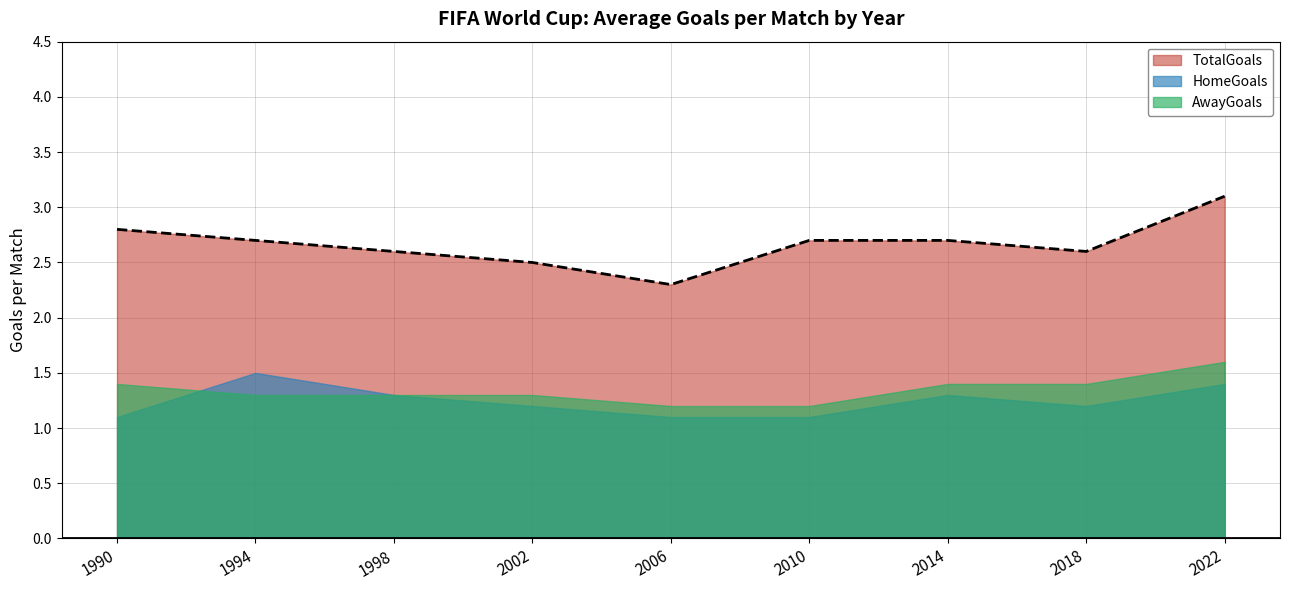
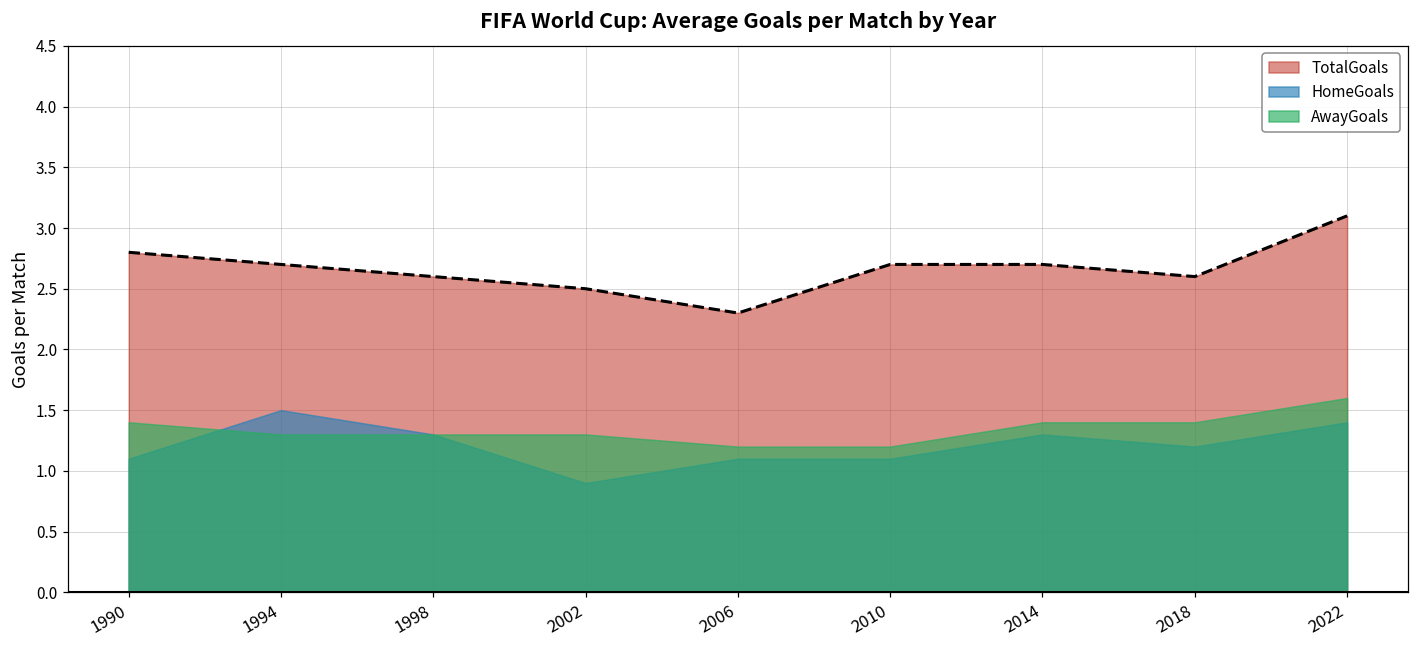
HomeGoals, 2002: 1.2 -> 0.9
